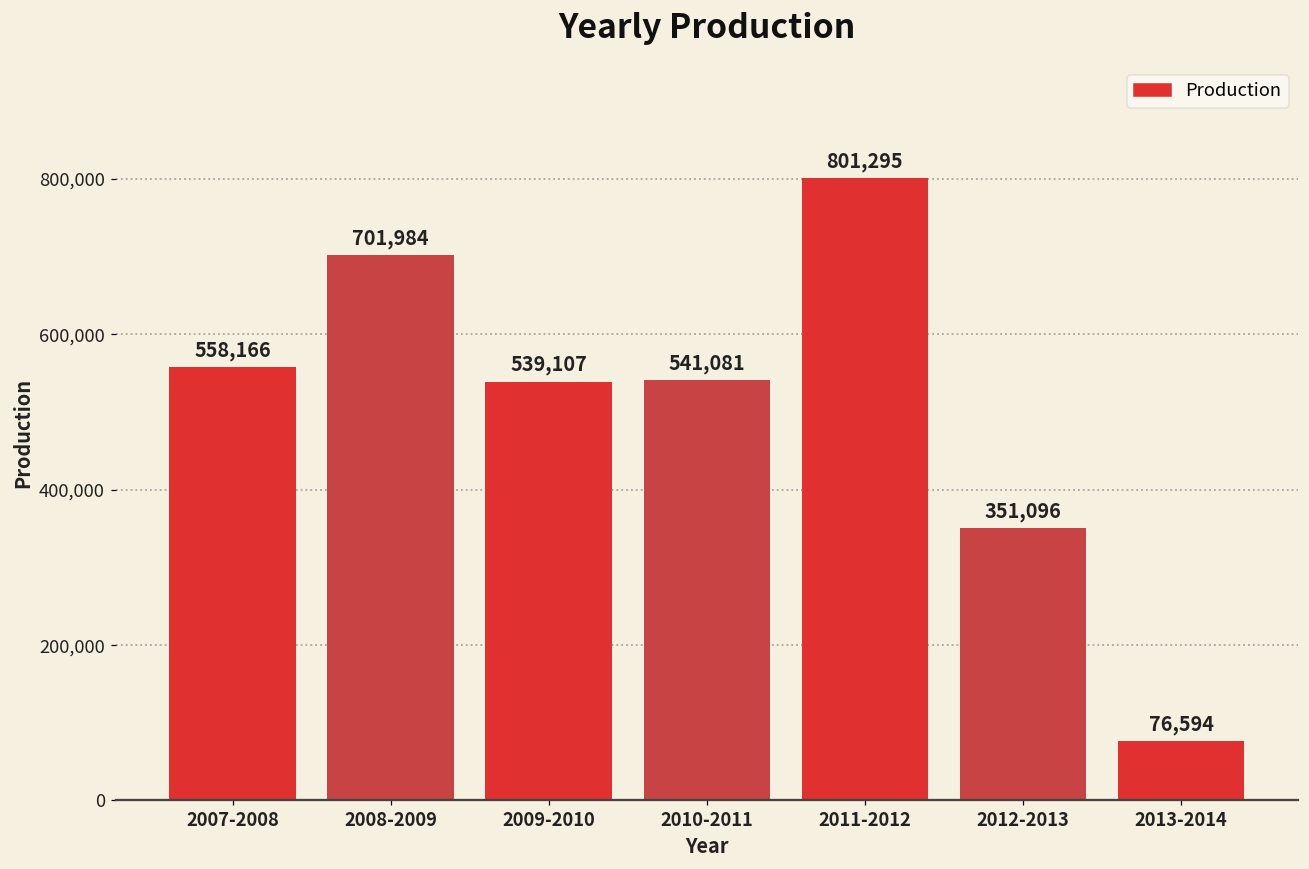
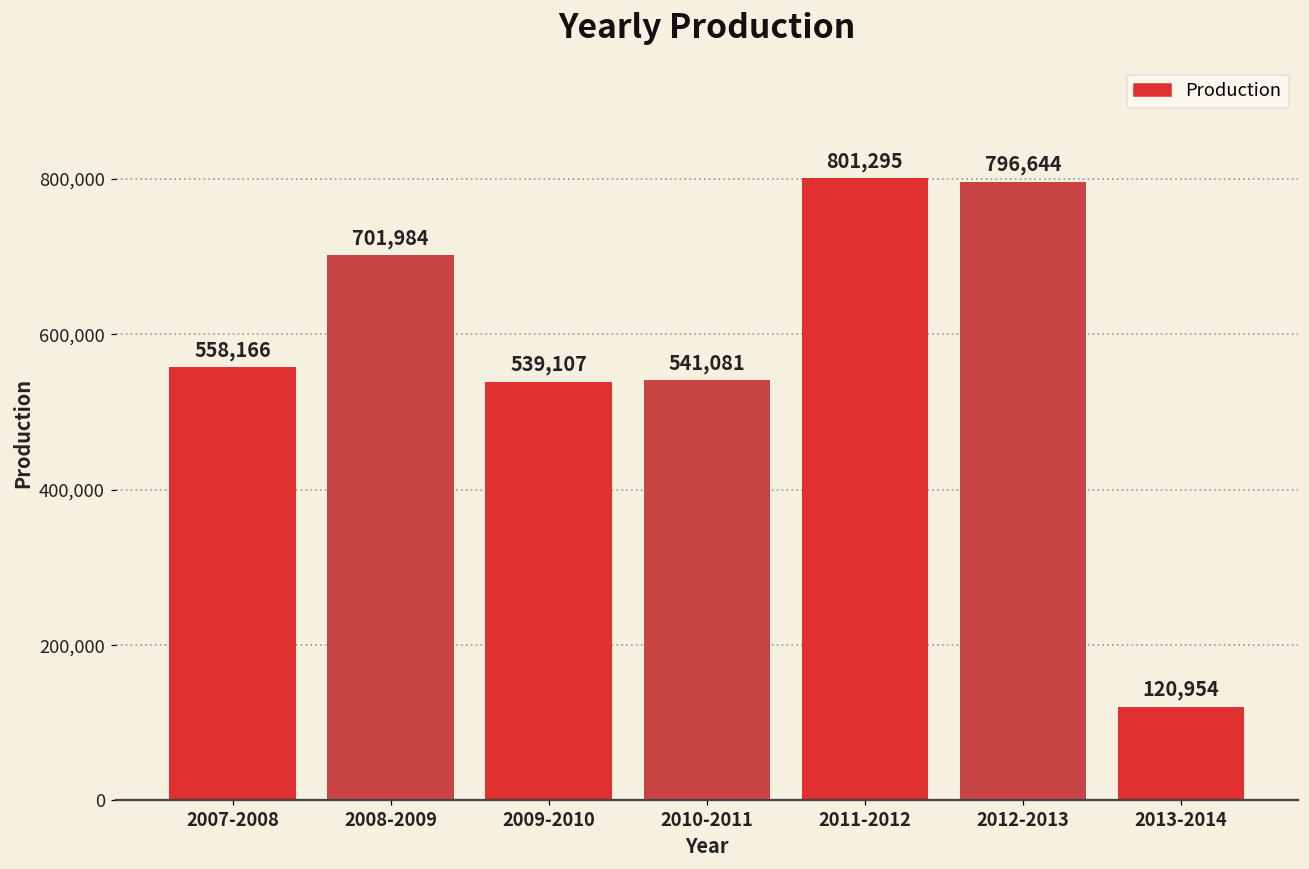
2012-2013: 351,096 -> 796,644
2013-2014: 76,594 -> 120,954
